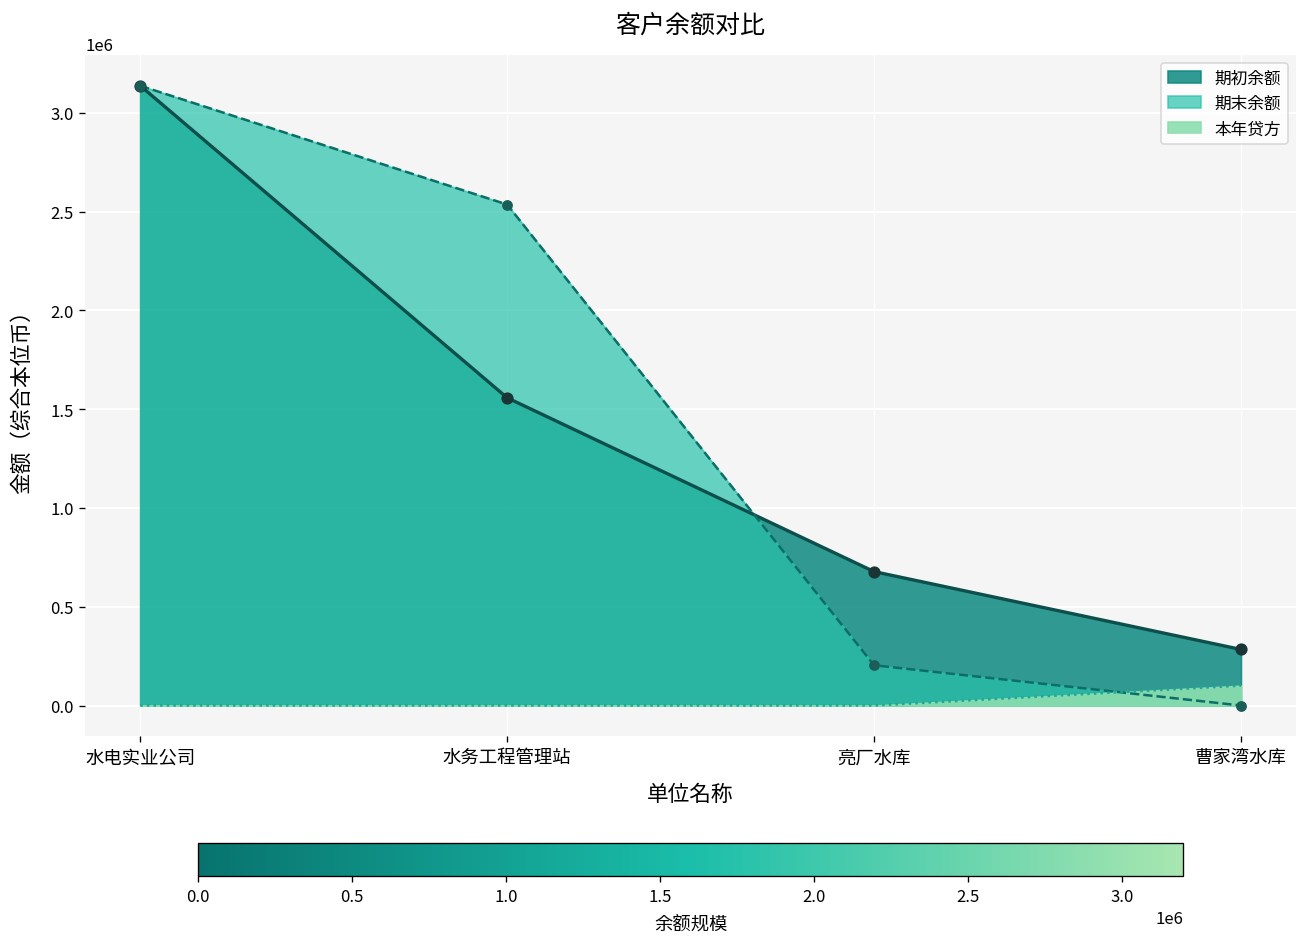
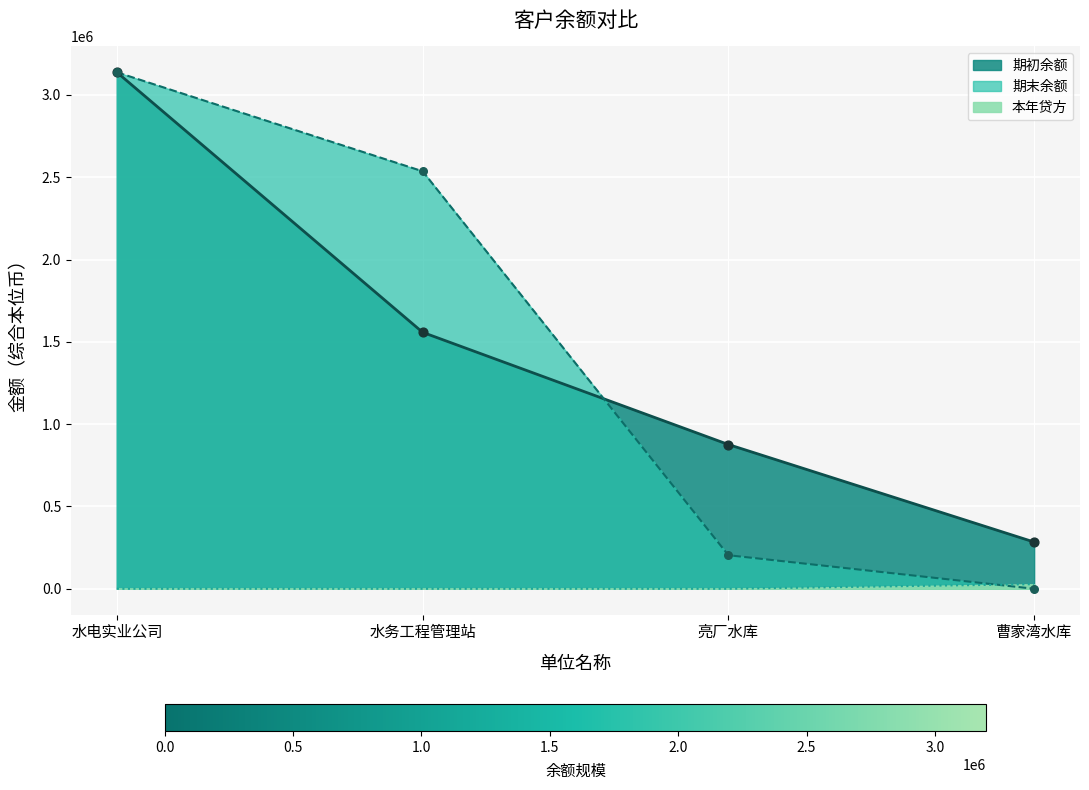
期初余额, 亮厂水库: 680000 -> 880000
本年贷方, 曹家湾水库: 100000 -> 30000
